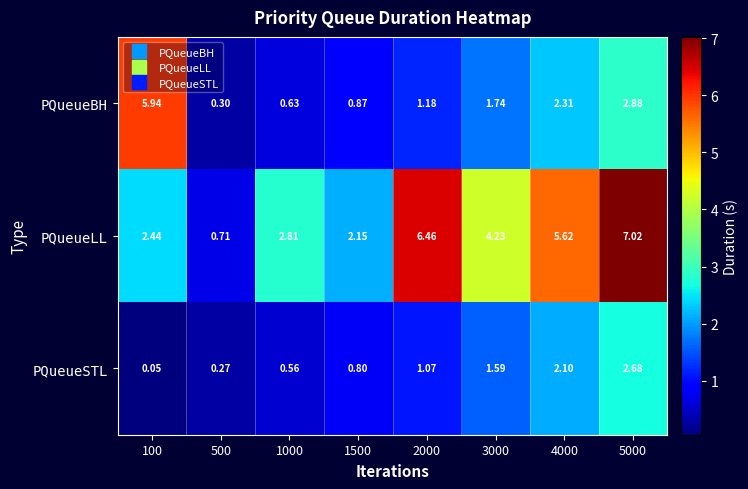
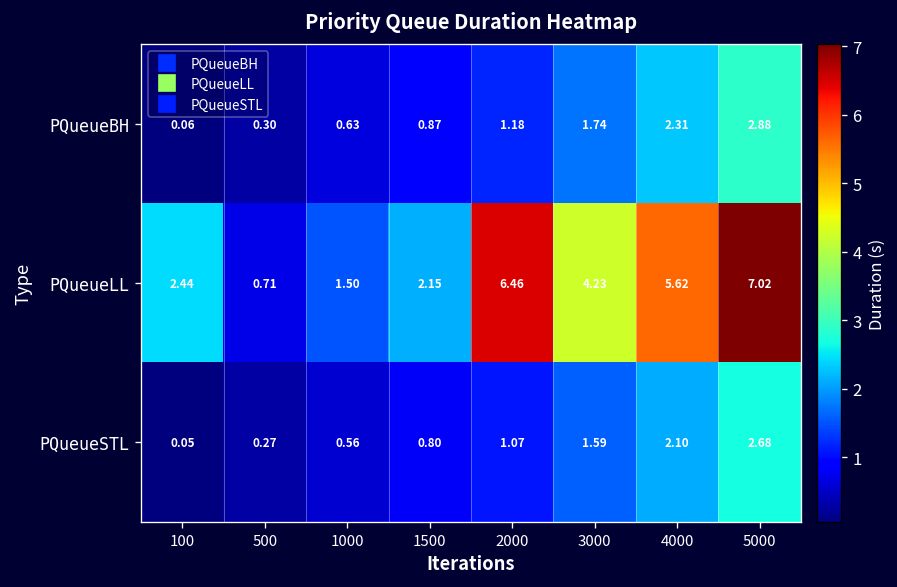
PQueueBH, 100: 5.94 -> 0.06
PQueueLL, 1000: 2.81 -> 1.50
